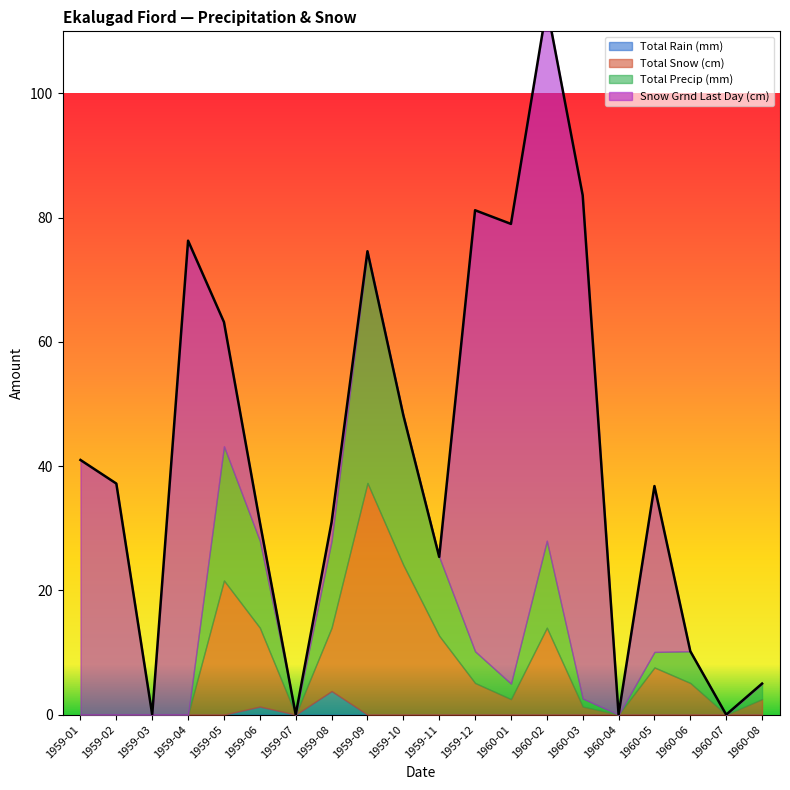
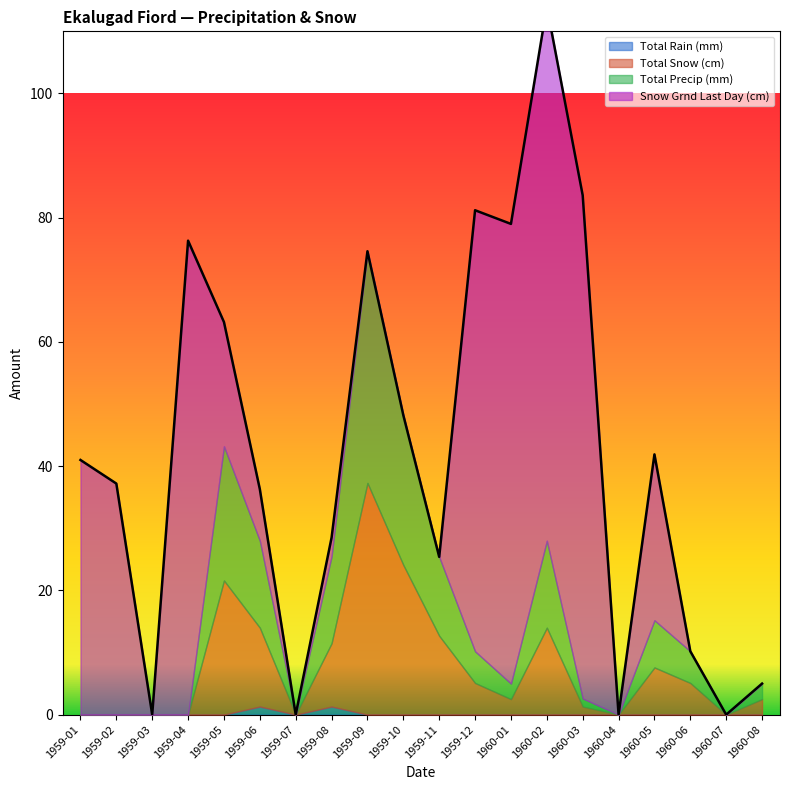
Snow Grnd Last Day (cm), 1959-06: 3 -> 8
Total Rain (mm), 1959-08: 4 -> 1
Total Precip (mm), 1960-05: 3 -> 8
